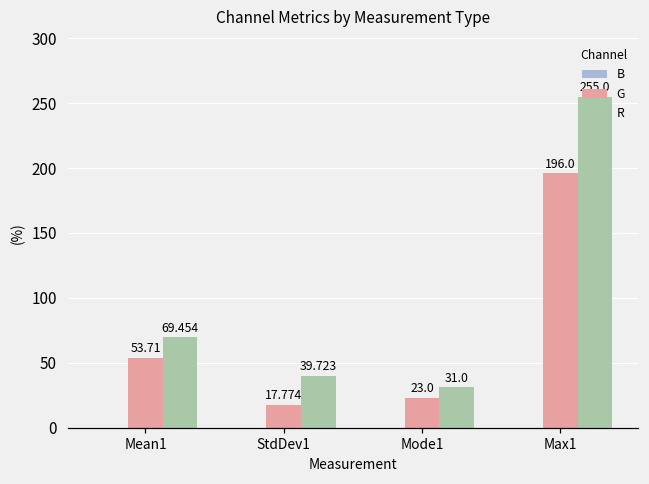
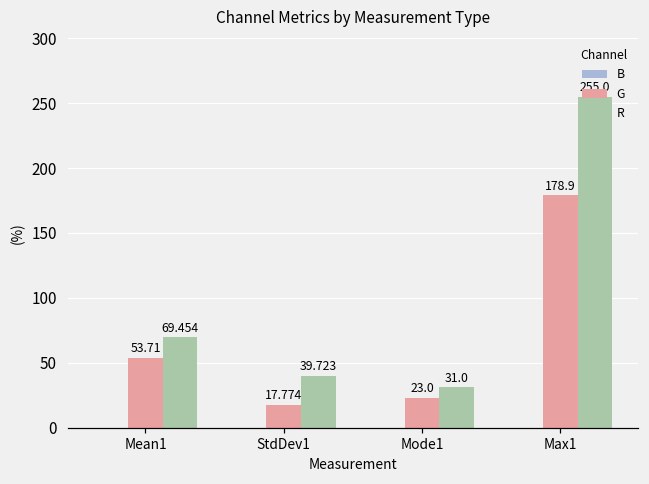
G, Max1: 196.0 -> 178.9
